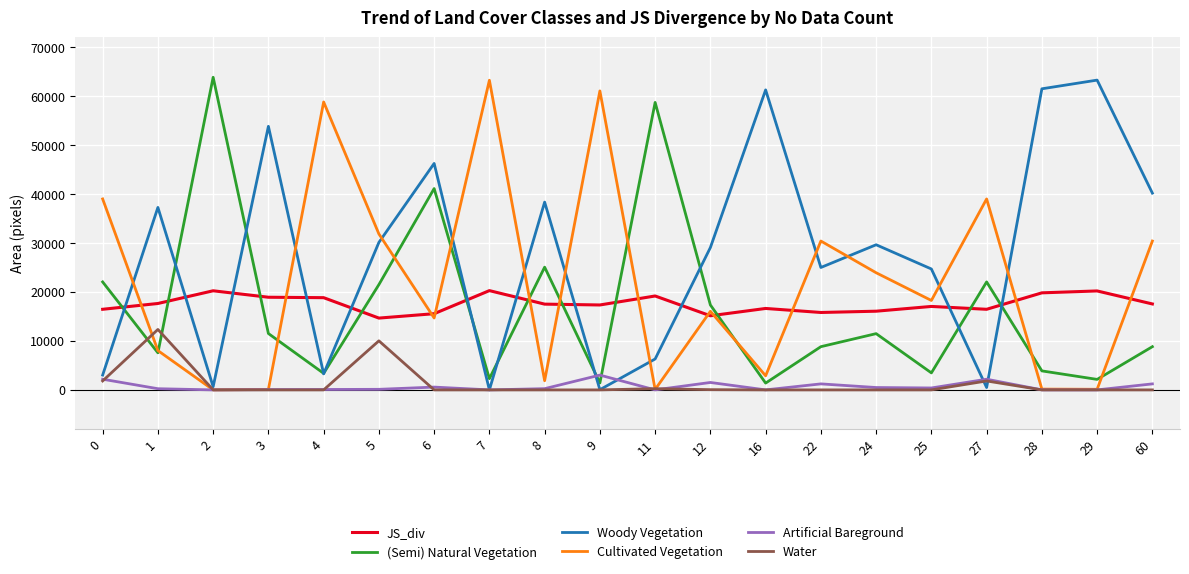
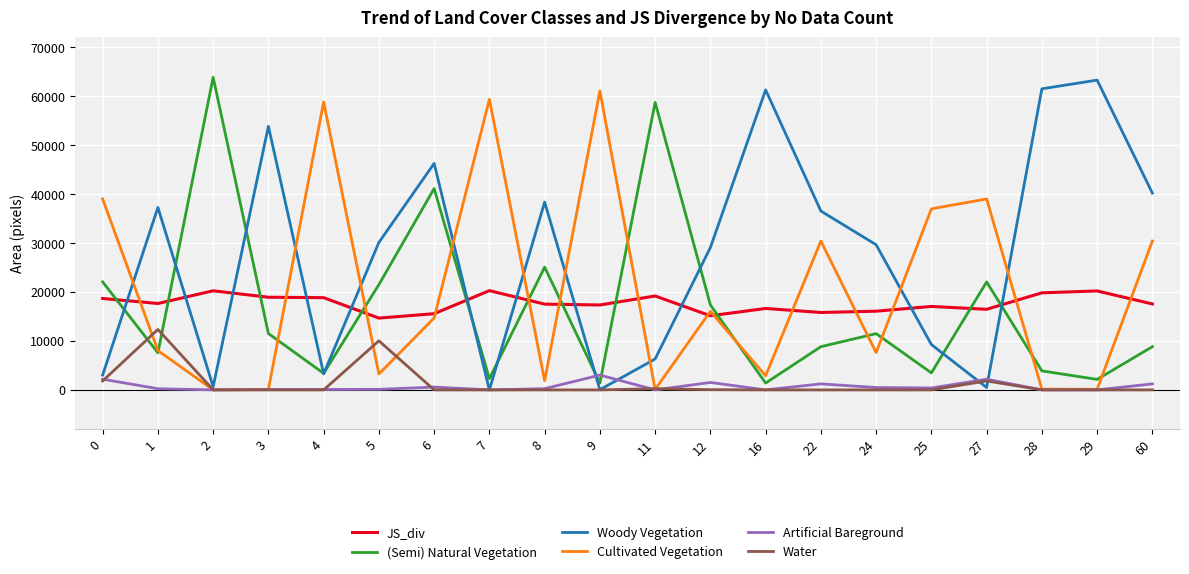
JS_div, 0: 16000 -> 19000
Cultivated Vegetation, 5: 32000 -> 3000
Cultivated Vegetation, 7: 63000 -> 59000
Woody Vegetation, 22: 25000 -> 37000
Cultivated Vegetation, 24: 24000 -> 8000
Woody Vegetation, 25: 25000 -> 9000
Cultivated Vegetation, 25: 18000 -> 37000
